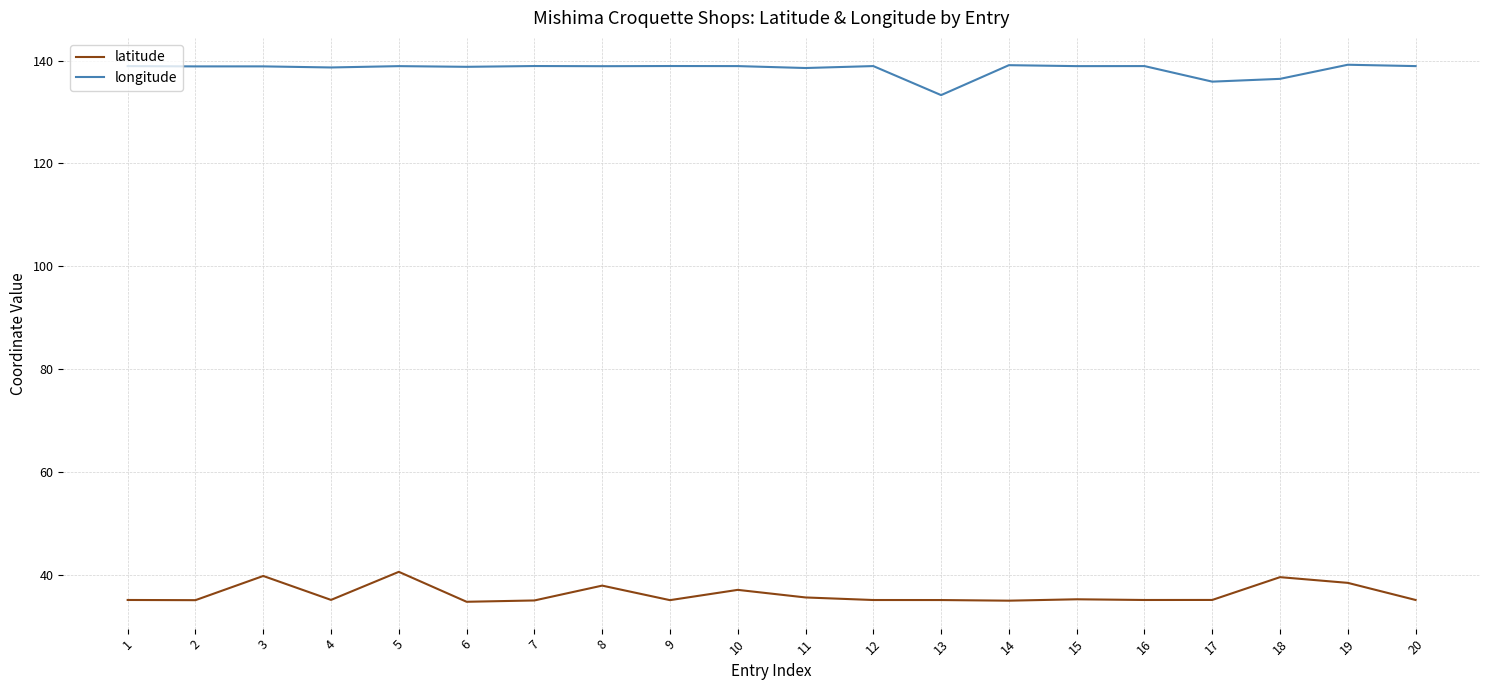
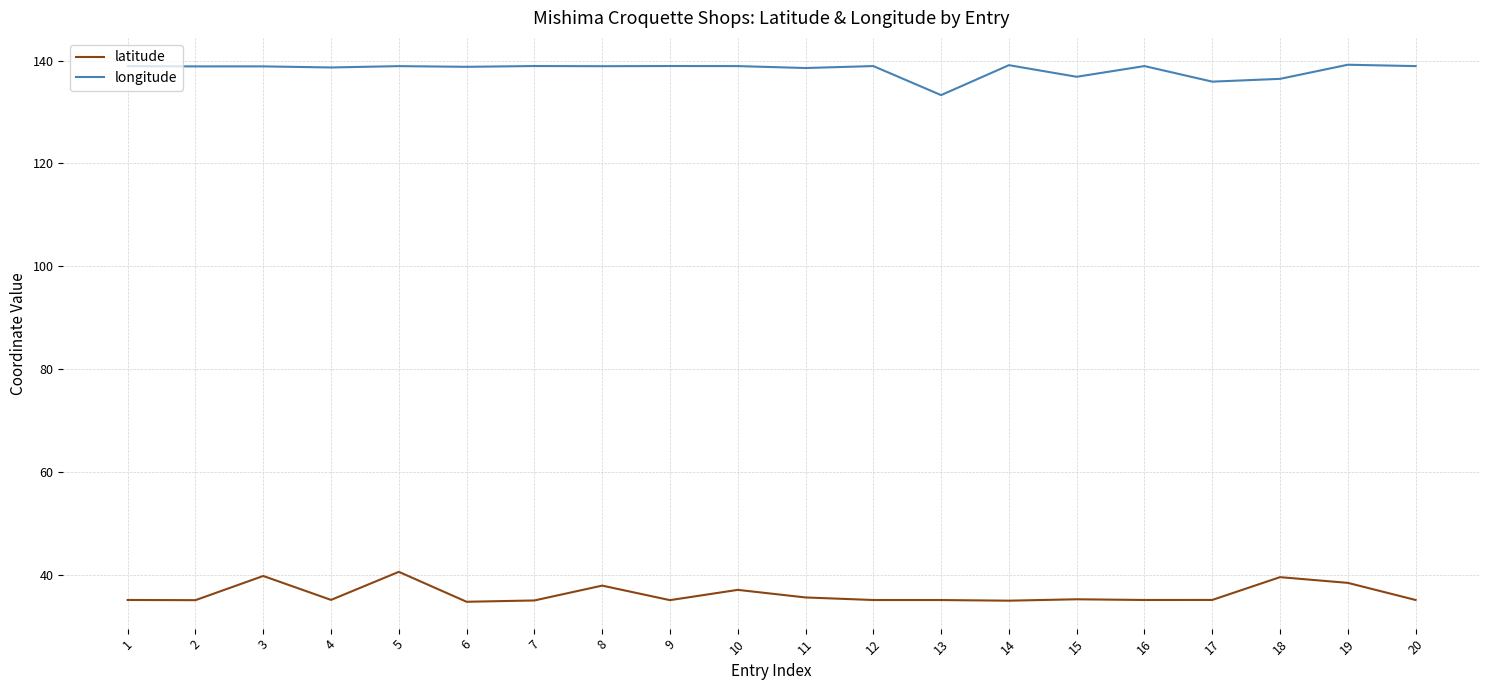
longitude, 15: 139 -> 137
